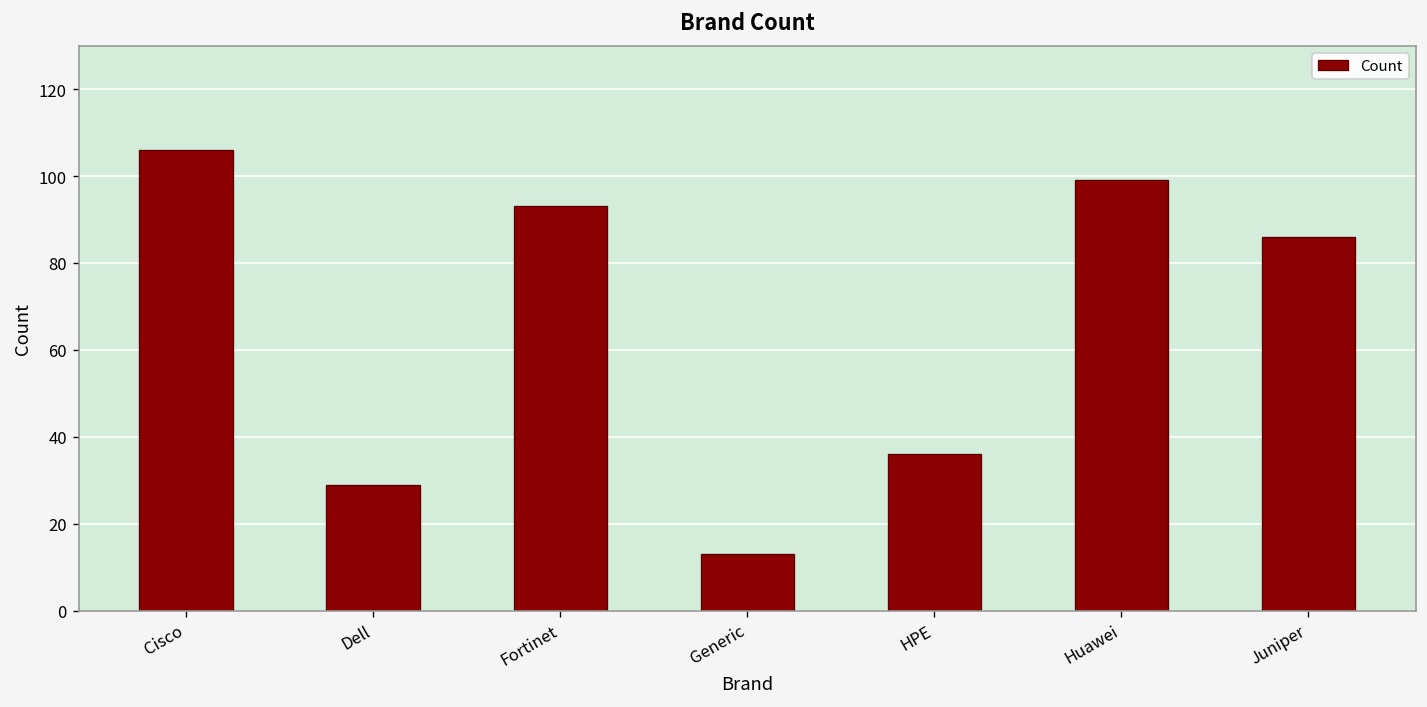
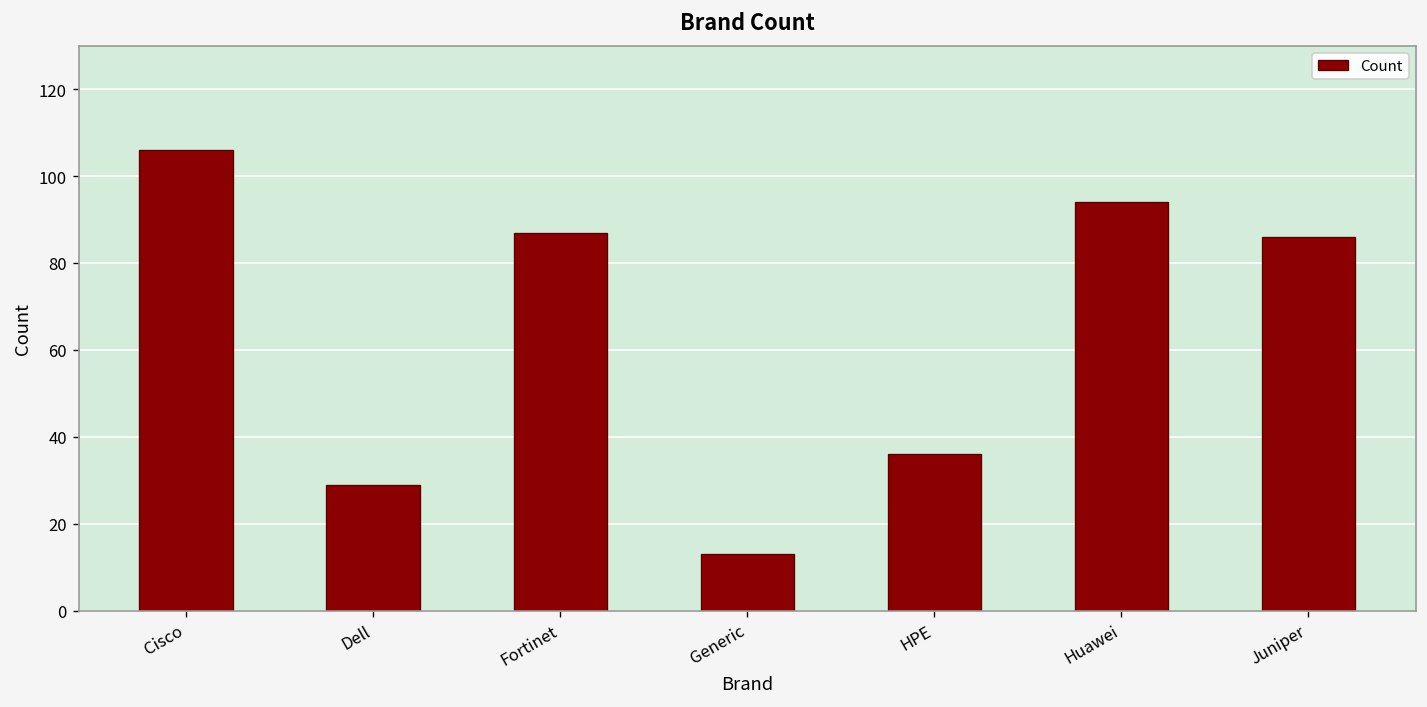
Fortinet: 93 -> 87
Huawei: 99 -> 94
